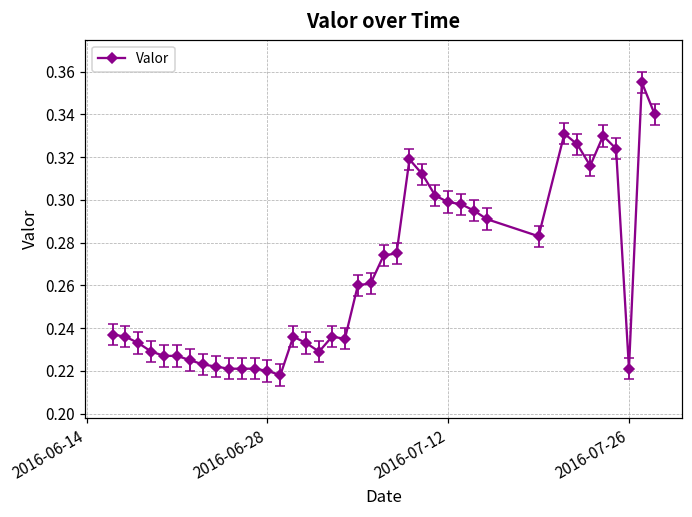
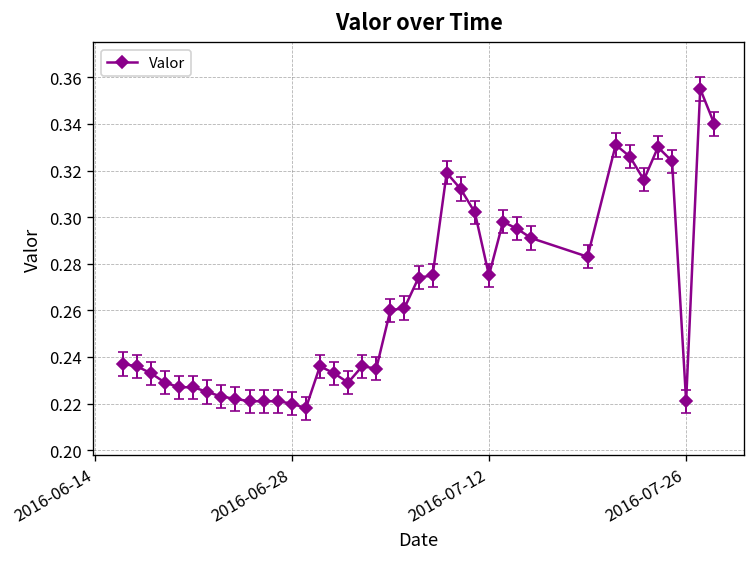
Valor, 2016-07-12: 0.299 -> 0.275
